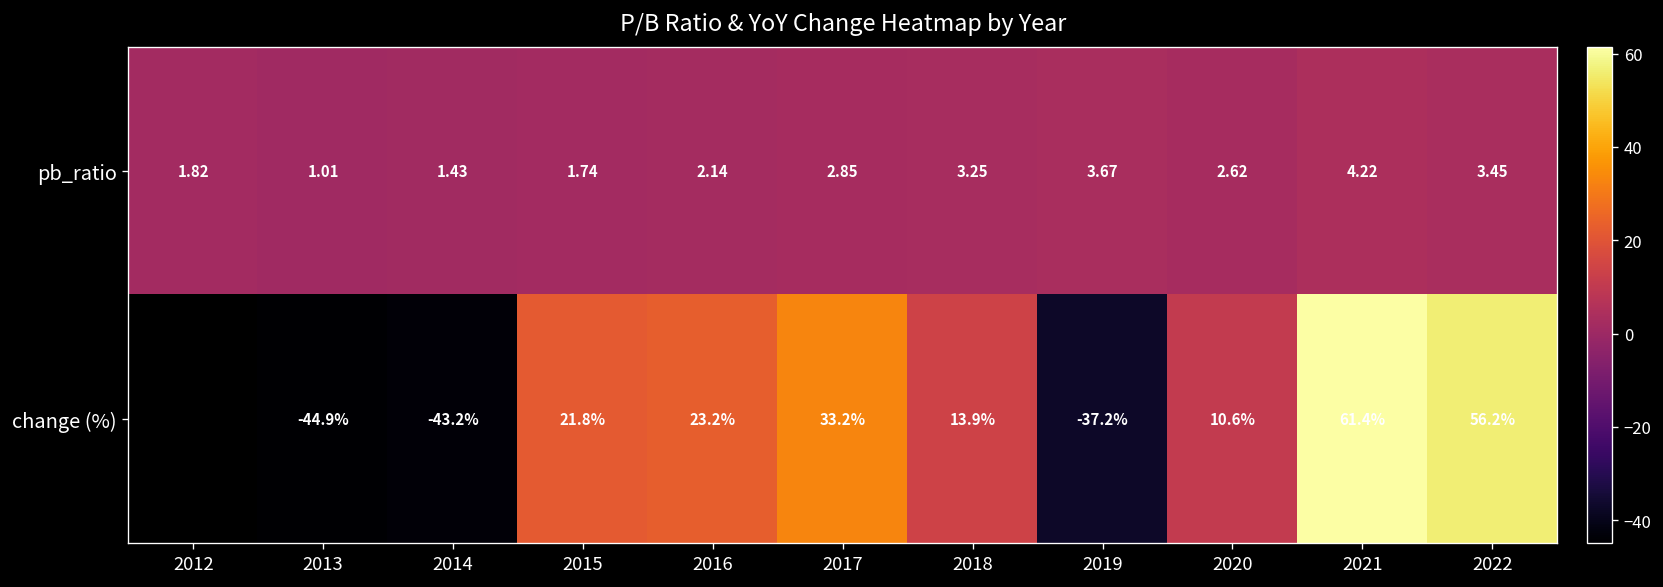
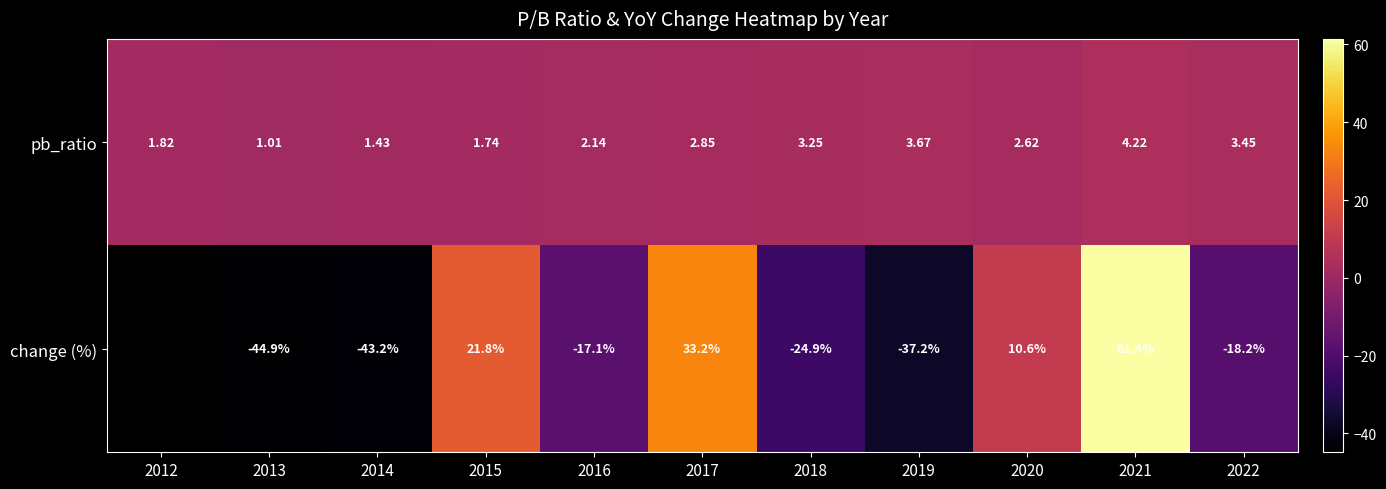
change (%), 2016: 23.2% -> -17.1%
change (%), 2018: 13.9% -> -24.9%
change (%), 2022: 56.2% -> -18.2%
